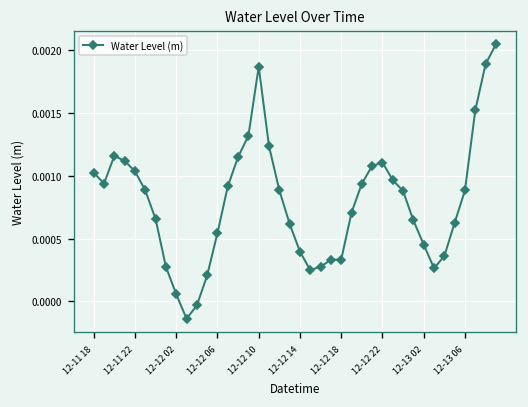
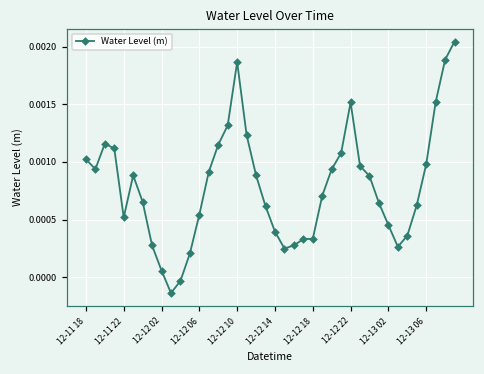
12-11 22: 0.00104 -> 0.00052
12-12 22: 0.00110 -> 0.00152
12-13 06: 0.00088 -> 0.00098
